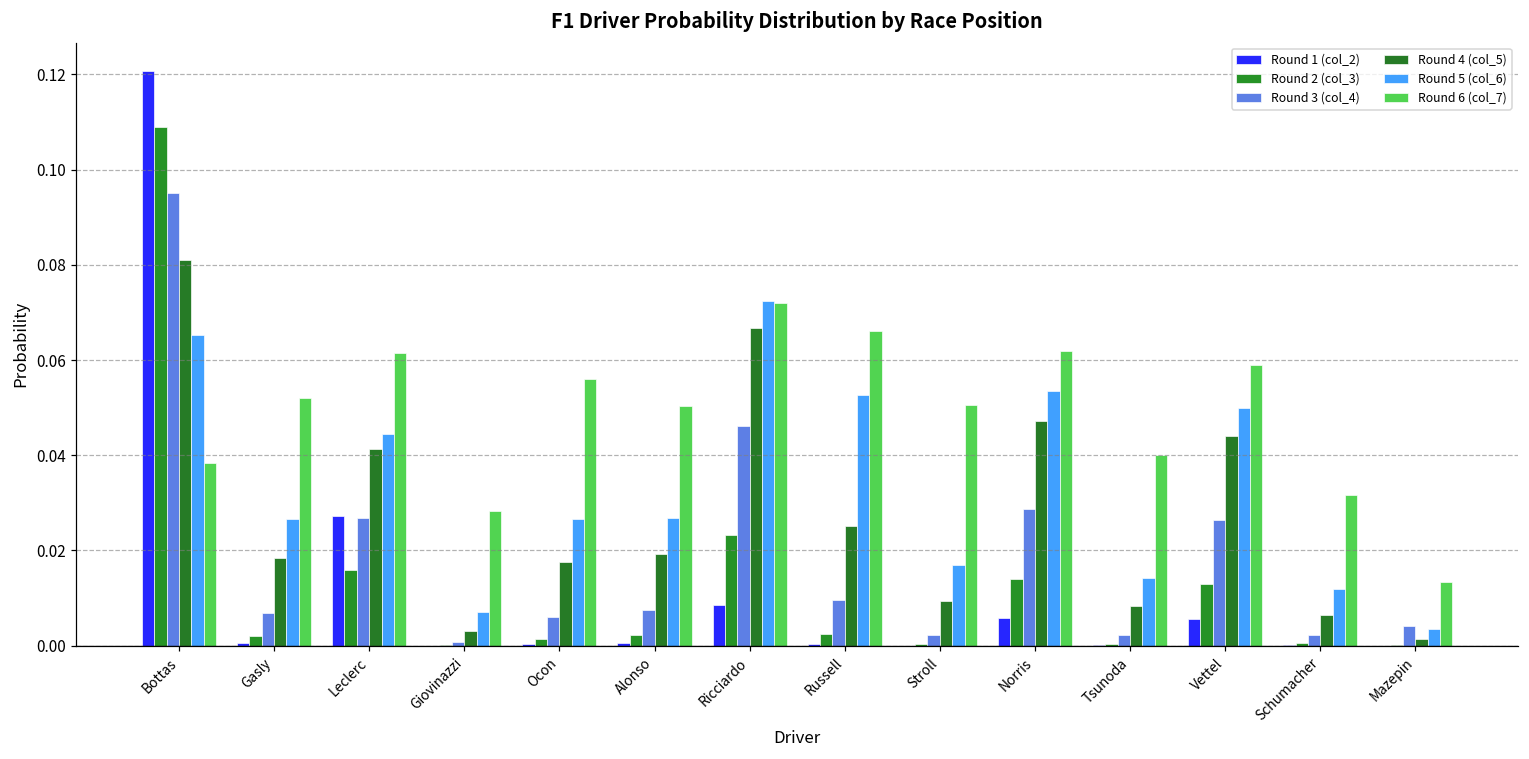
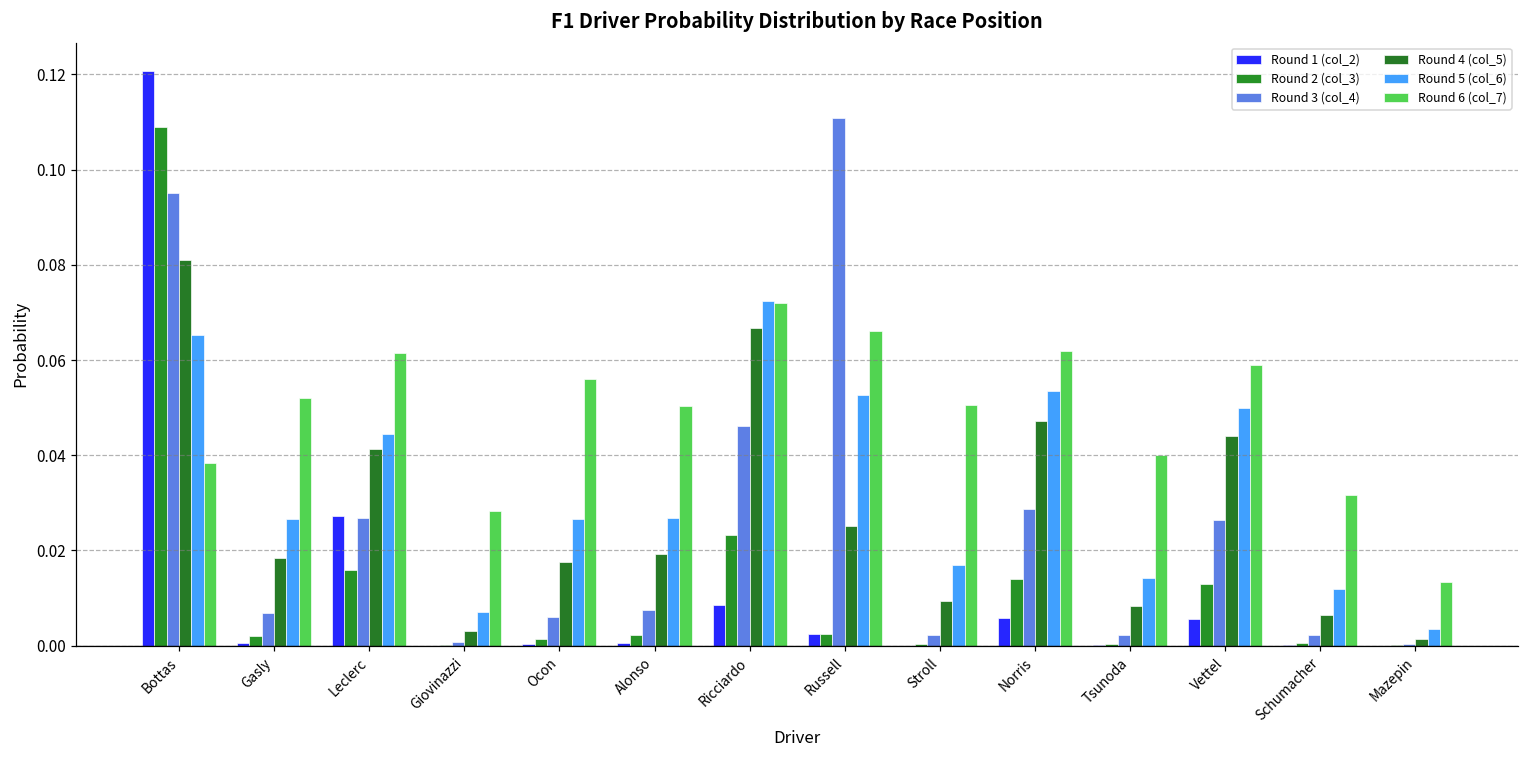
Round 1 (col_2), Russell: 0.000 -> 0.002
Round 3 (col_4), Russell: 0.010 -> 0.111
Round 3 (col_4), Mazepin: 0.004 -> 0.000
